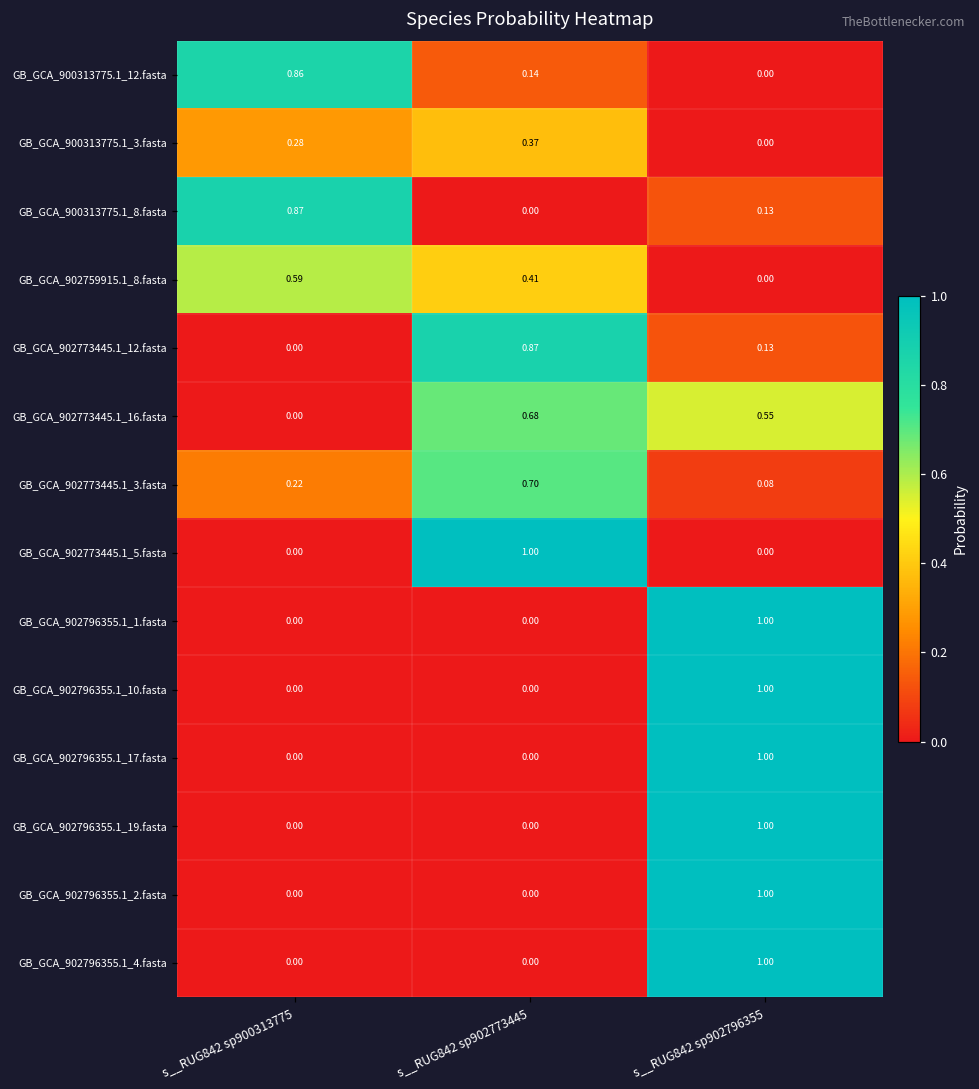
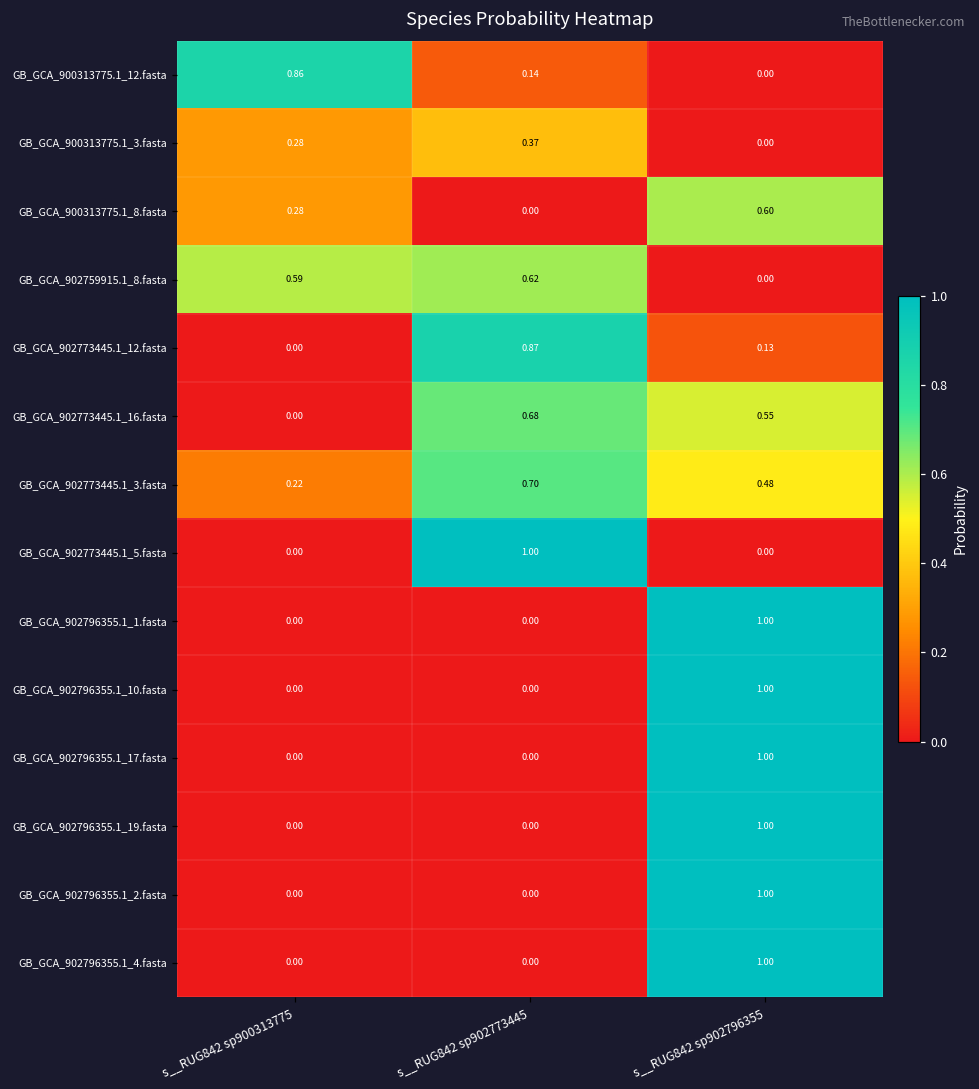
GB_GCA_900313775.1_8.fasta, s__RUG842 sp900313775: 0.87 -> 0.28
GB_GCA_900313775.1_8.fasta, s__RUG842 sp902796355: 0.13 -> 0.60
GB_GCA_902759915.1_8.fasta, s__RUG842 sp902773445: 0.41 -> 0.62
GB_GCA_902773445.1_3.fasta, s__RUG842 sp902796355: 0.08 -> 0.48
